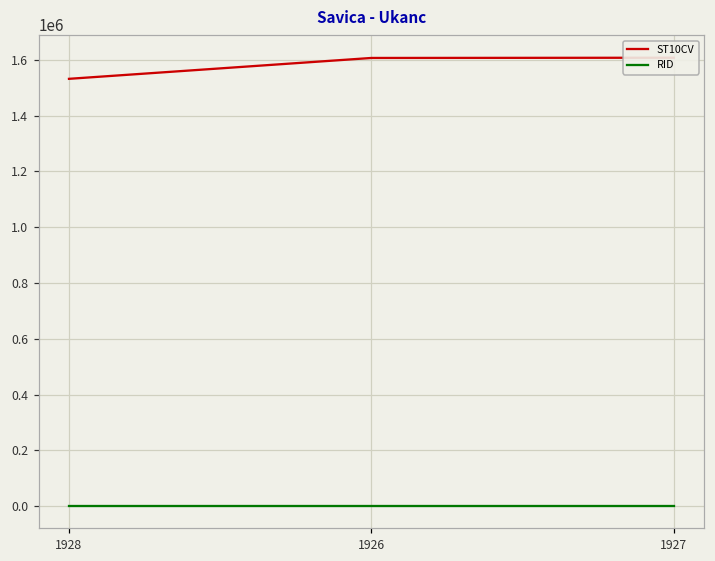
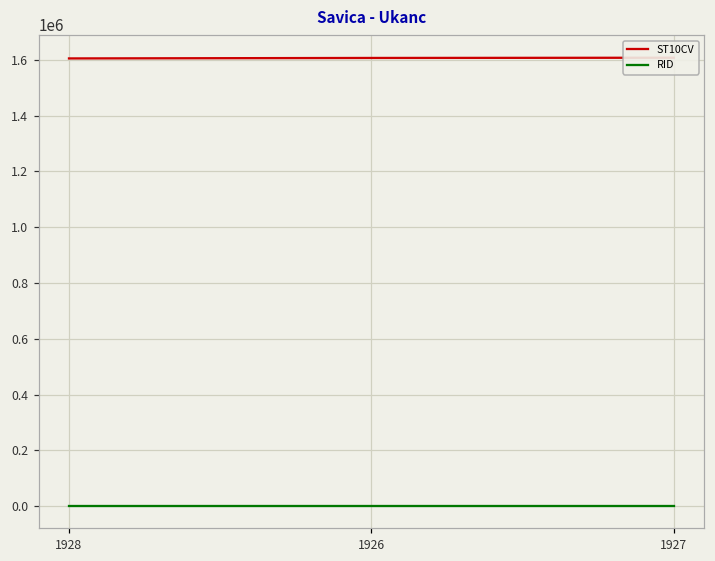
ST10CV, 1928: 1530000 -> 1600000
